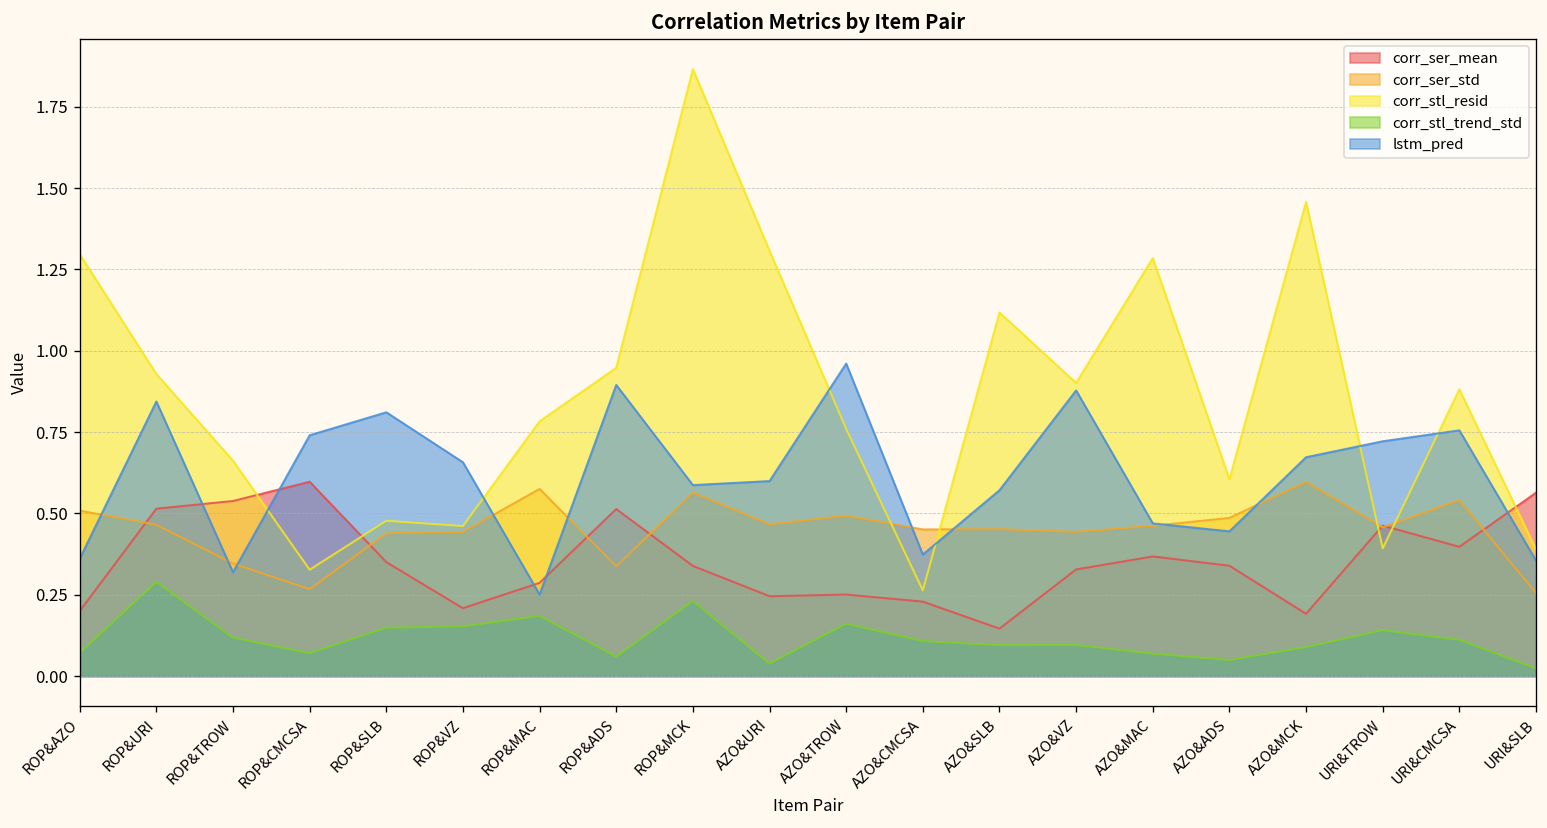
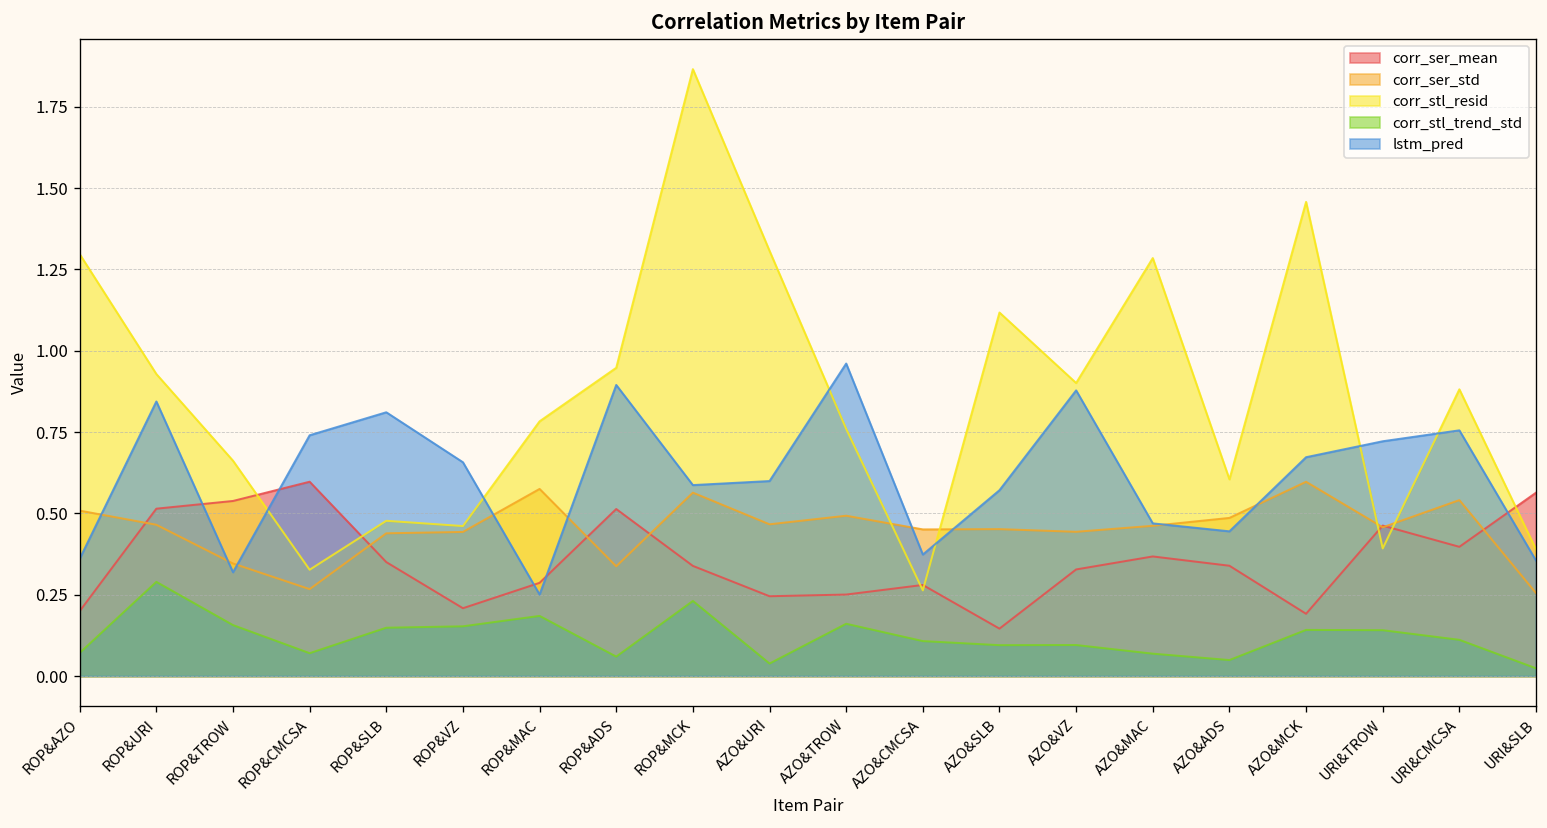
corr_stl_trend_std, ROP&TROW: 0.12 -> 0.16
corr_ser_mean, AZO&CMCSA: 0.23 -> 0.28
corr_stl_trend_std, AZO&MCK: 0.09 -> 0.14
